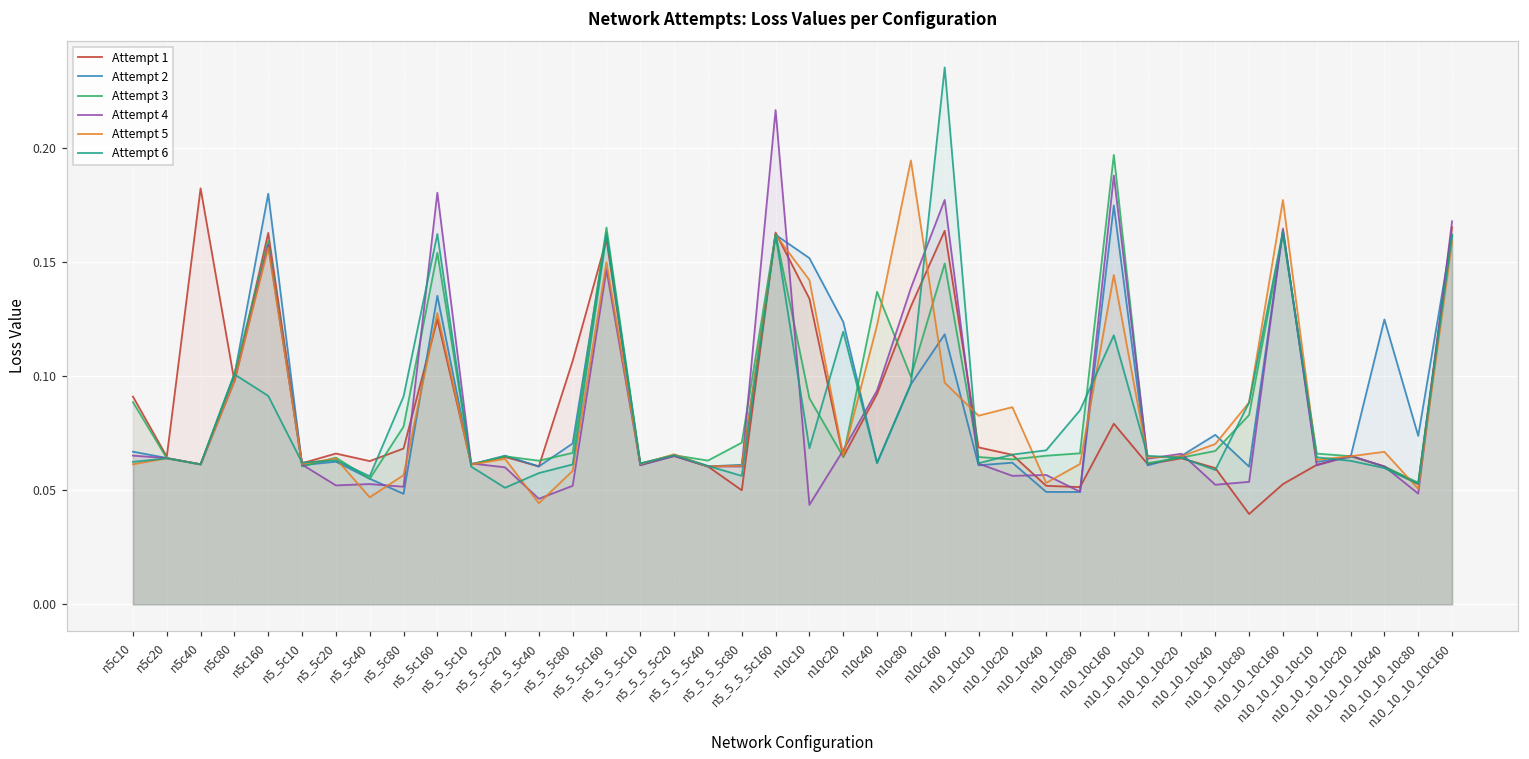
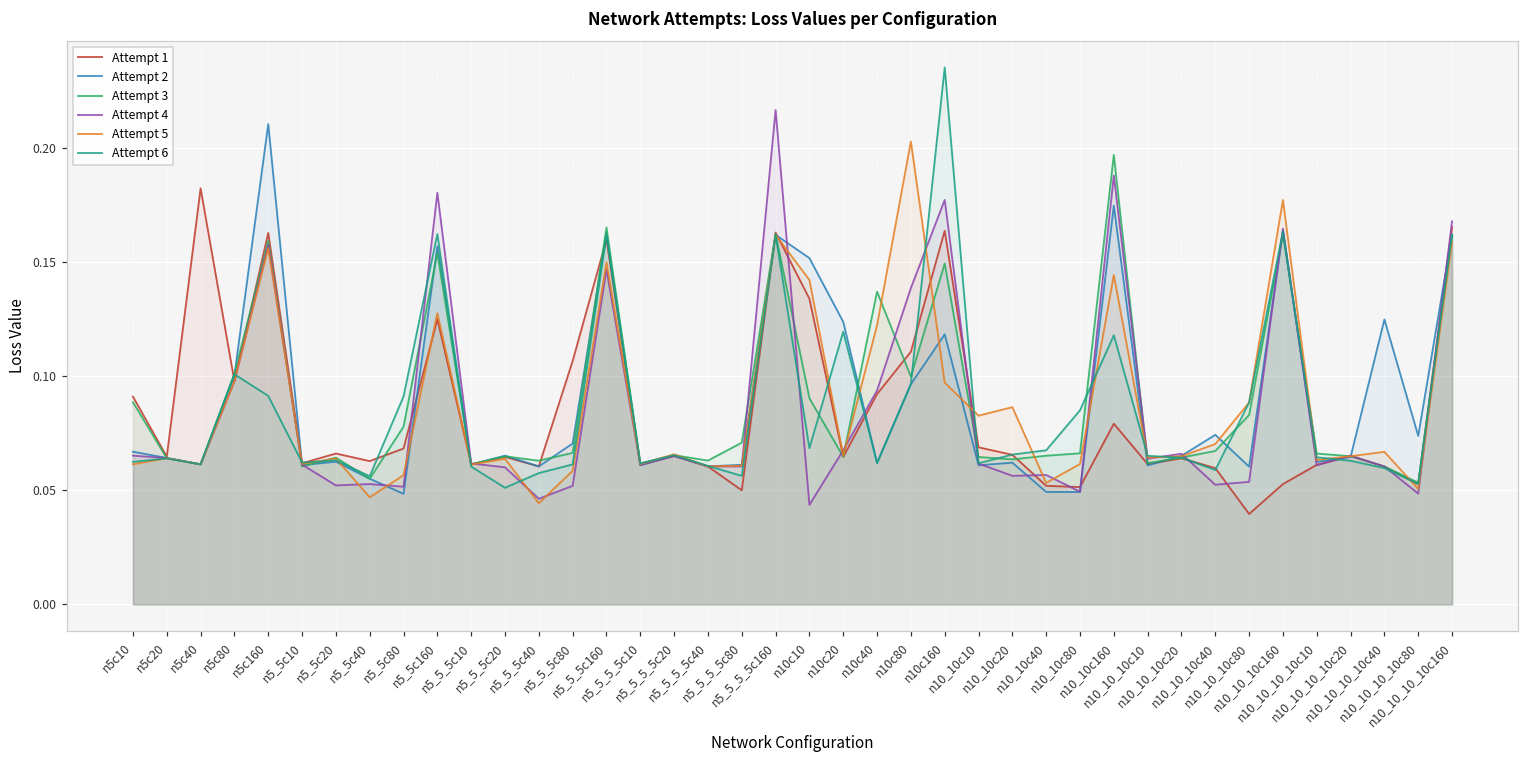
Attempt 2, n5c160: 0.180 -> 0.210
Attempt 2, n5_5c160: 0.135 -> 0.157
Attempt 1, n10c80: 0.130 -> 0.111
Attempt 5, n10c80: 0.194 -> 0.203
